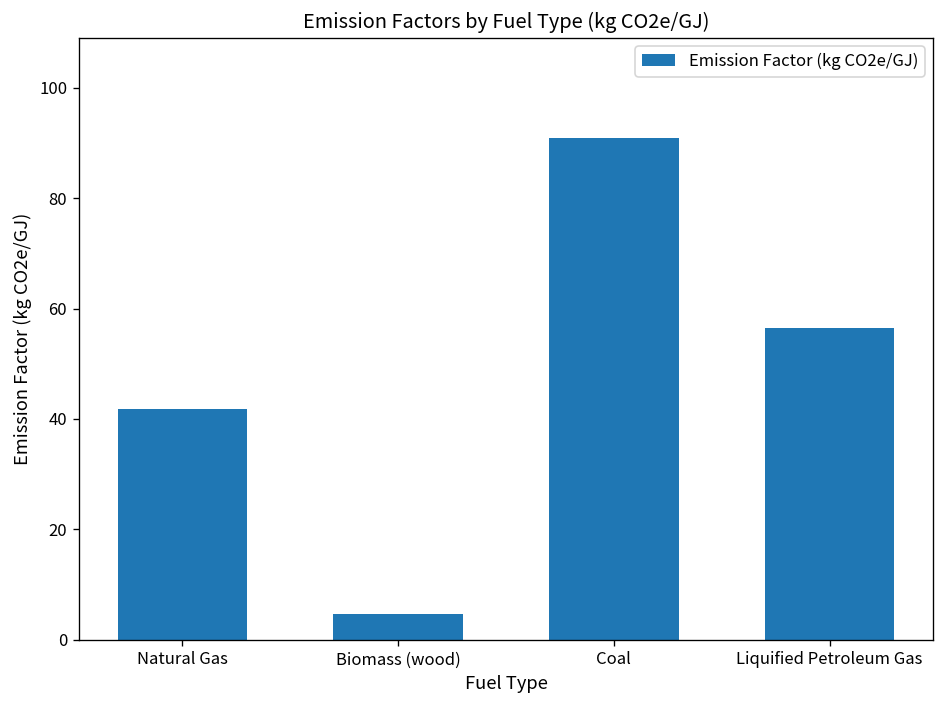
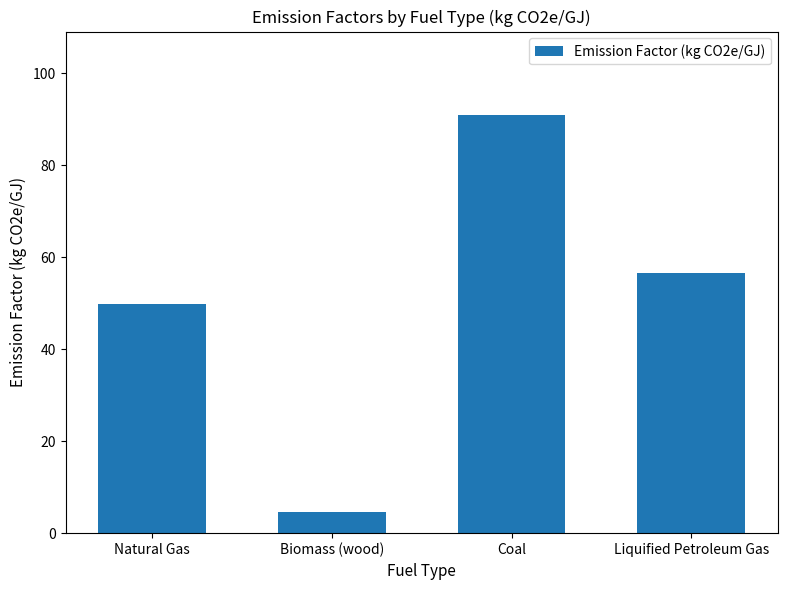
Natural Gas: 42 -> 50
